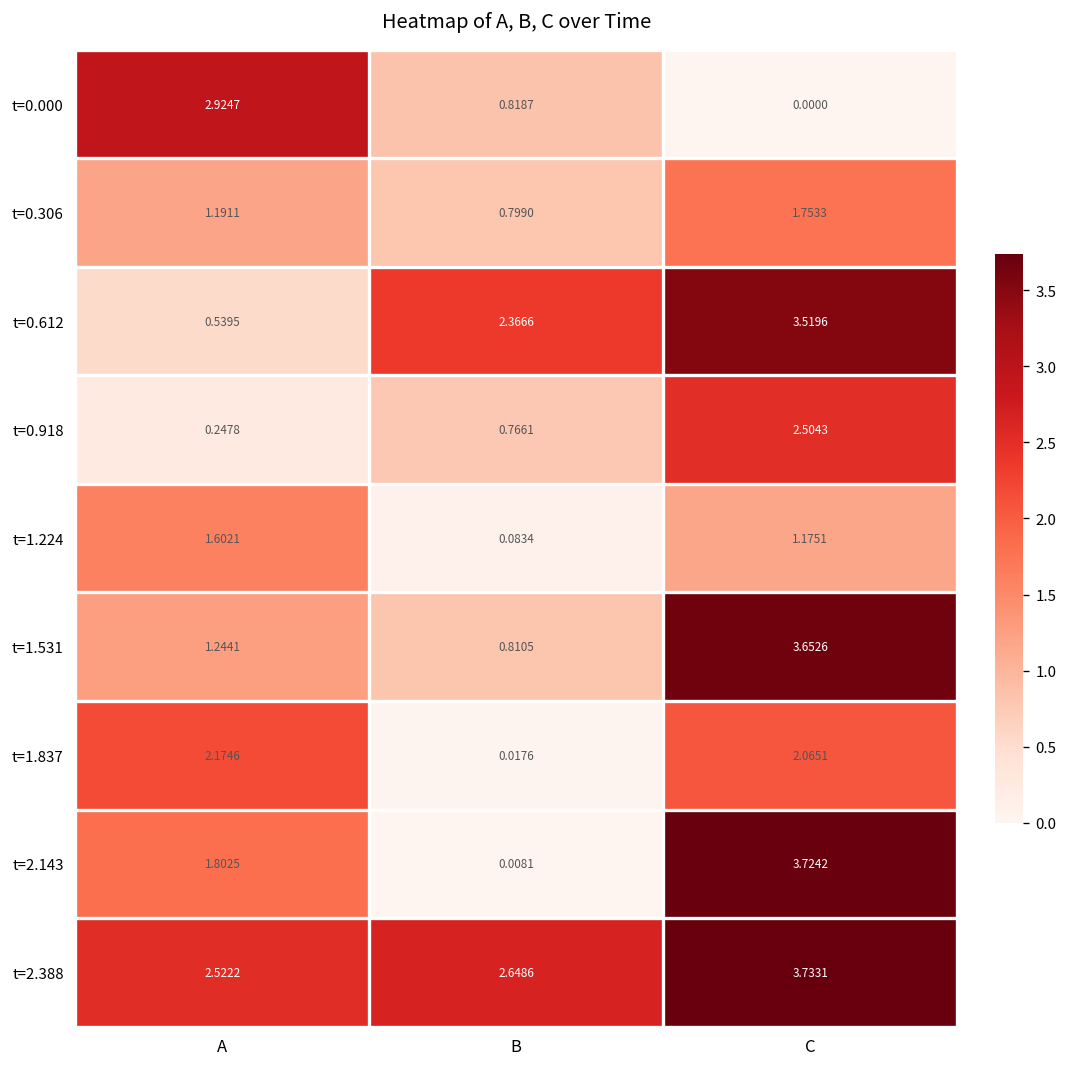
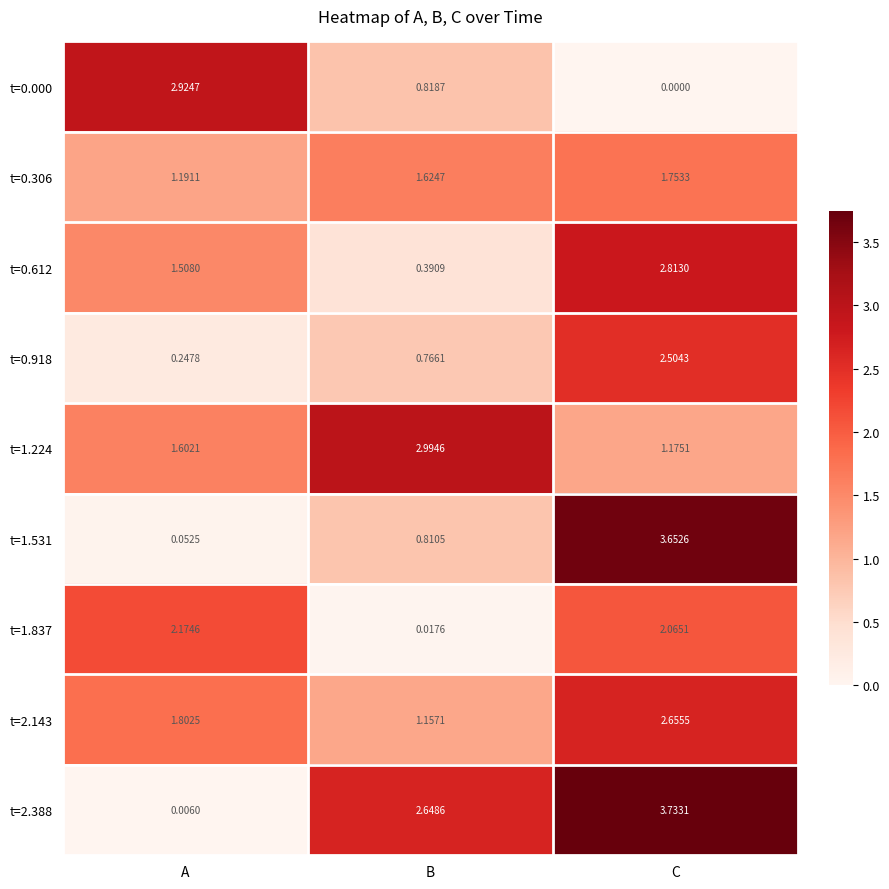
t=0.306, B: 0.7990 -> 1.6247
t=0.612, A: 0.5395 -> 1.5080
t=0.612, B: 2.3666 -> 0.3909
t=0.612, C: 3.5196 -> 2.8130
t=1.224, B: 0.0834 -> 2.9946
t=1.531, A: 1.2441 -> 0.0525
t=2.143, B: 0.0081 -> 1.1571
t=2.143, C: 3.7242 -> 2.6555
t=2.388, A: 2.5222 -> 0.0060
